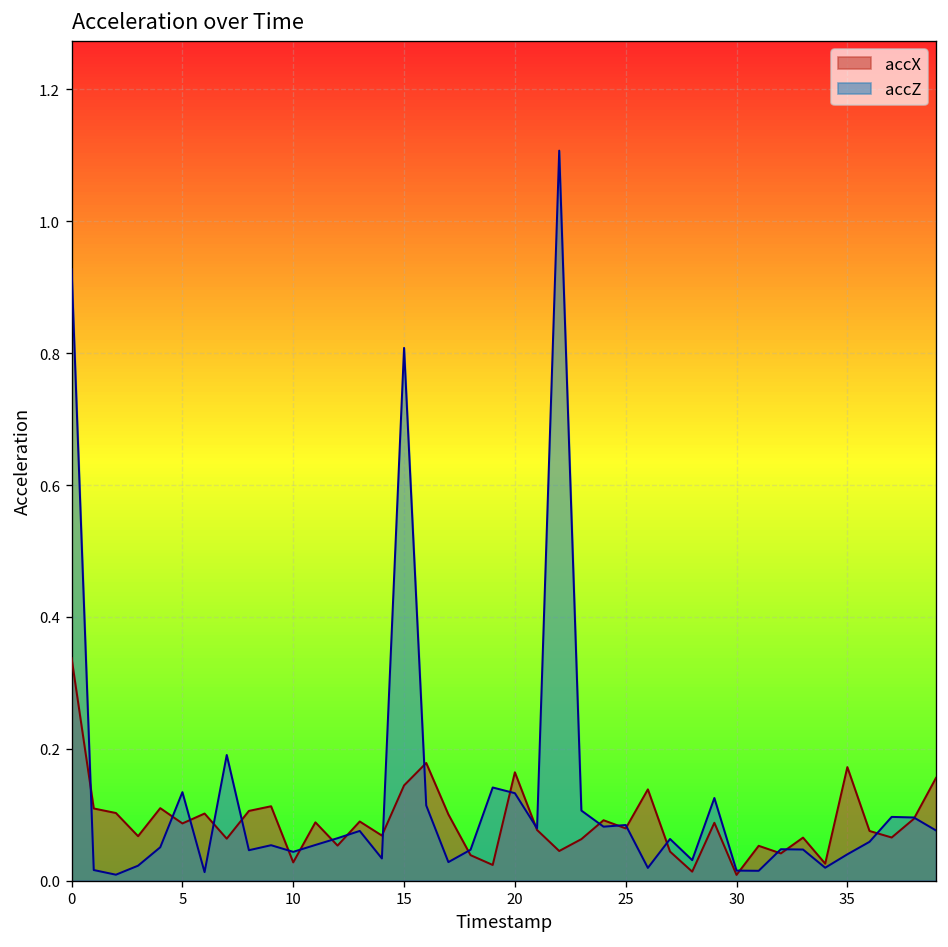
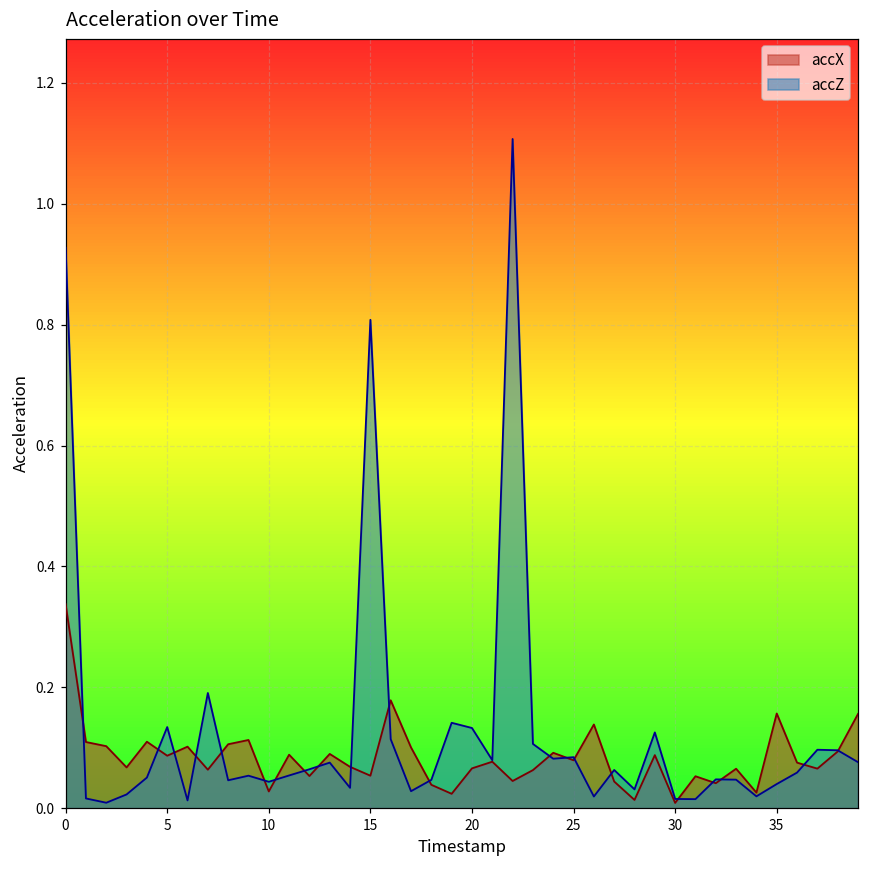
accX, 15: 0.14 -> 0.05
accX, 20: 0.16 -> 0.07
accX, 35: 0.17 -> 0.16
